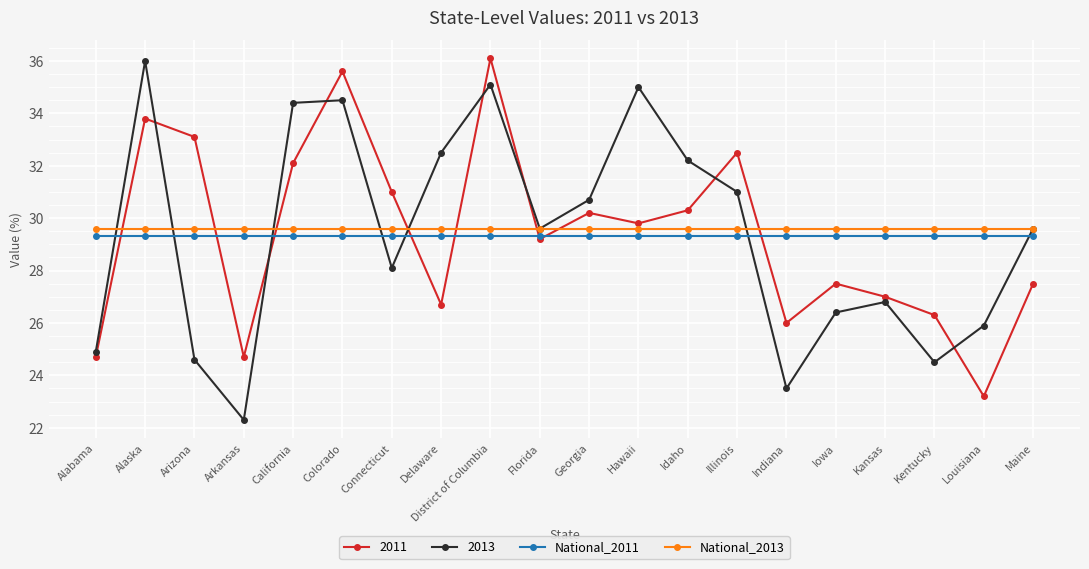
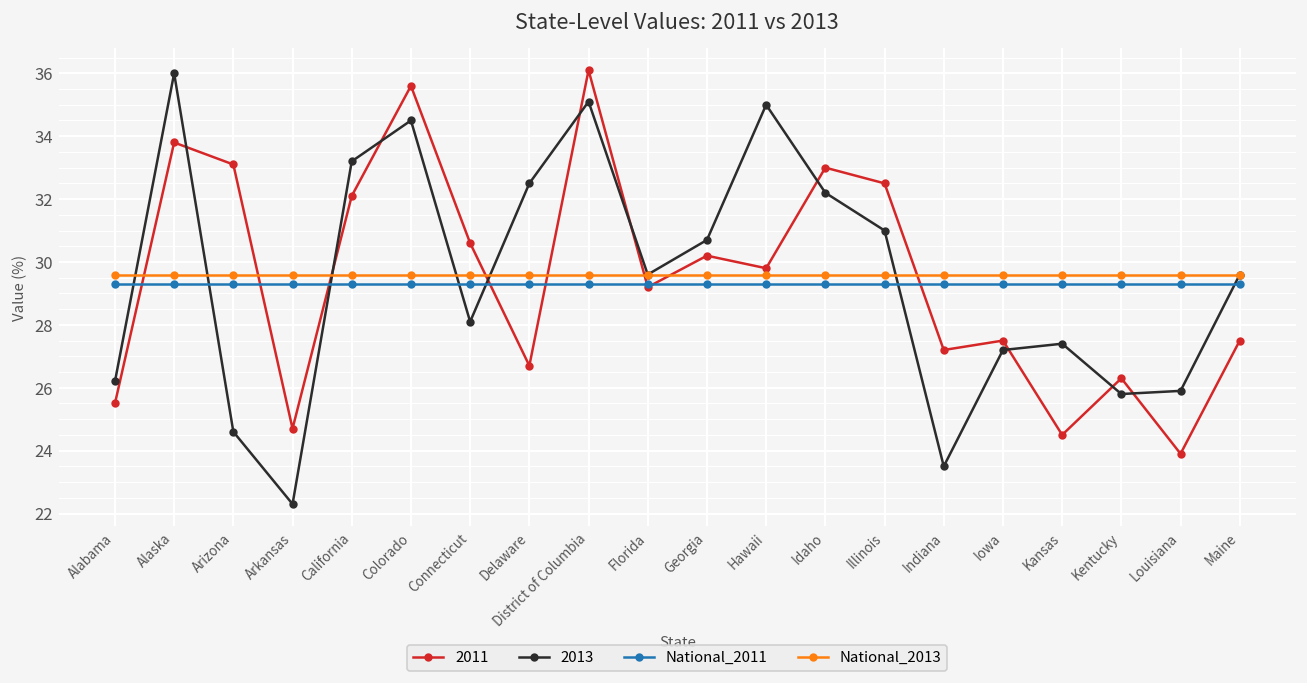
2011, Alabama: 24.7 -> 25.5
2013, Alabama: 24.9 -> 26.2
2013, California: 34.4 -> 33.2
2011, Connecticut: 31.0 -> 30.6
2011, Idaho: 30.3 -> 33.0
2011, Indiana: 26.0 -> 27.2
2013, Iowa: 26.4 -> 27.2
2011, Kansas: 27.0 -> 24.5
2013, Kansas: 26.8 -> 27.4
2013, Kentucky: 24.5 -> 25.8
2011, Louisiana: 23.2 -> 23.9
